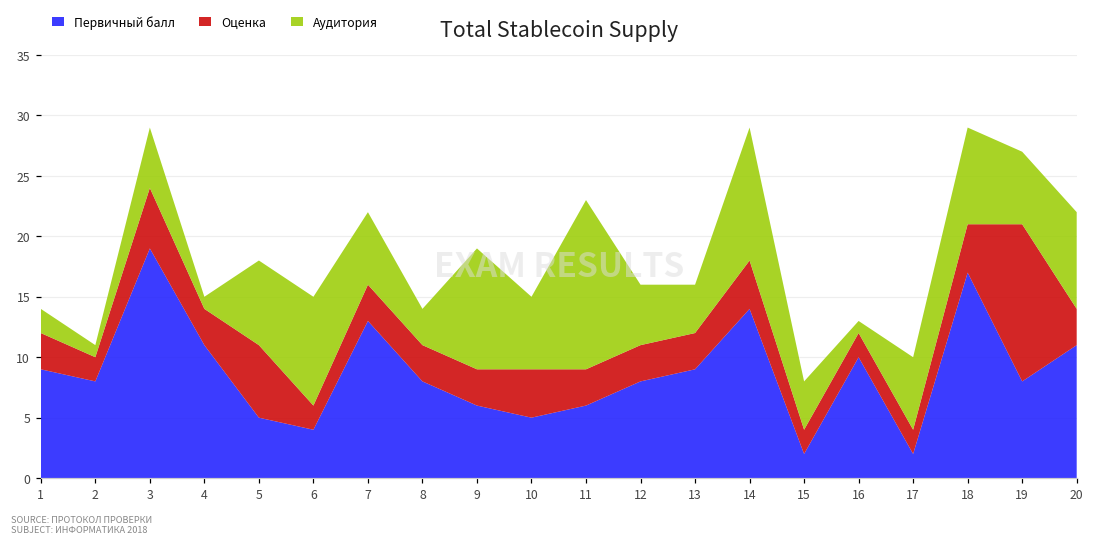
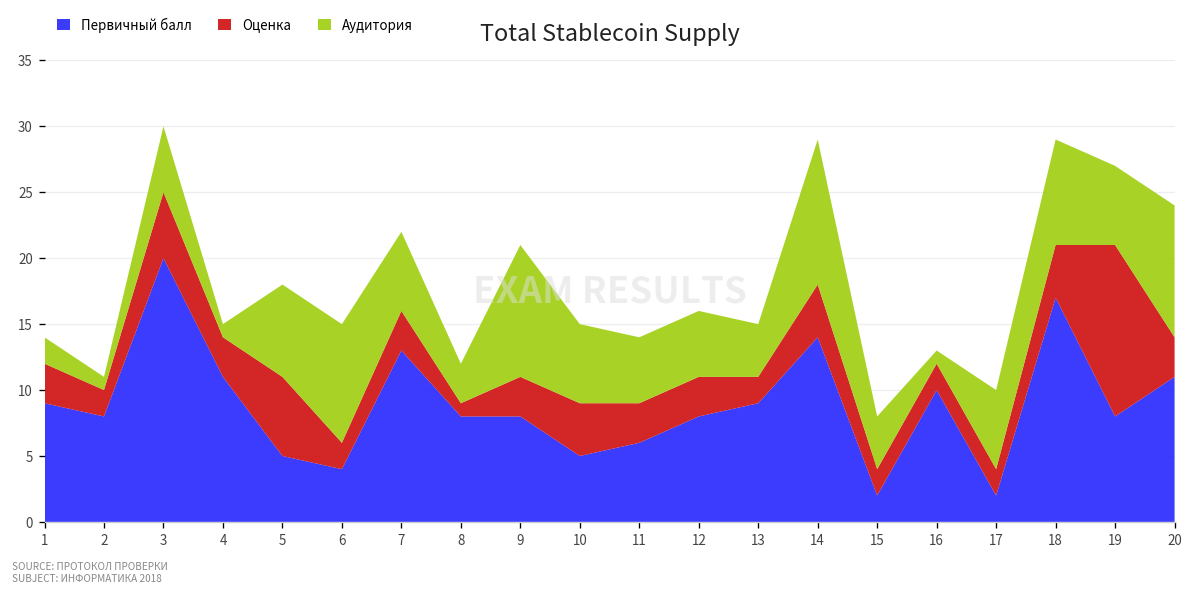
Первичный балл, 3: 19 -> 20
Оценка, 8: 3 -> 1
Первичный балл, 9: 6 -> 8
Аудитория, 11: 14 -> 5
Оценка, 13: 3 -> 2
Аудитория, 20: 8 -> 10
